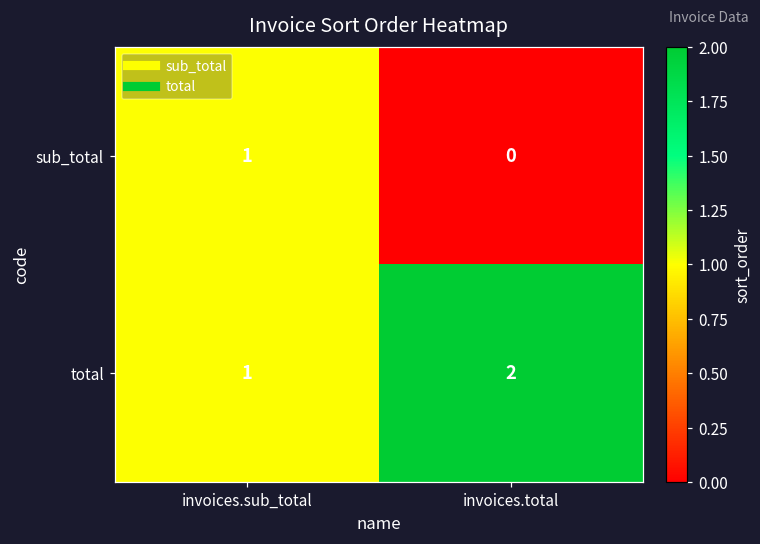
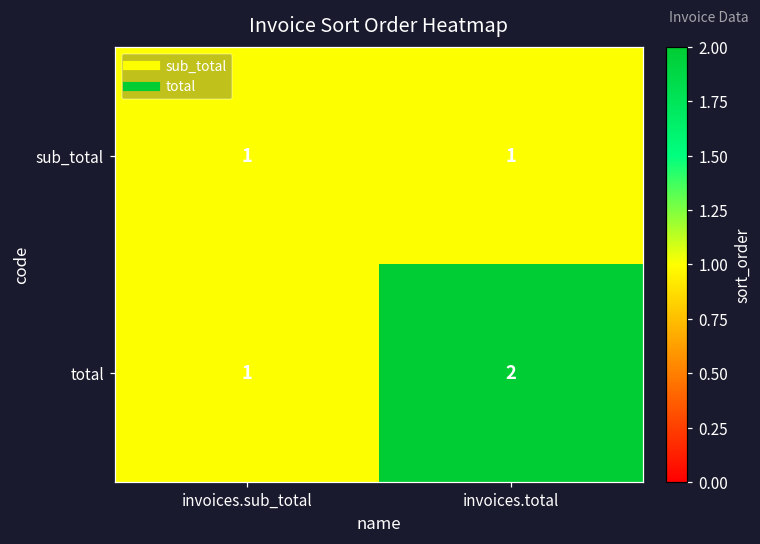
sub_total, invoices.total: 0 -> 1
